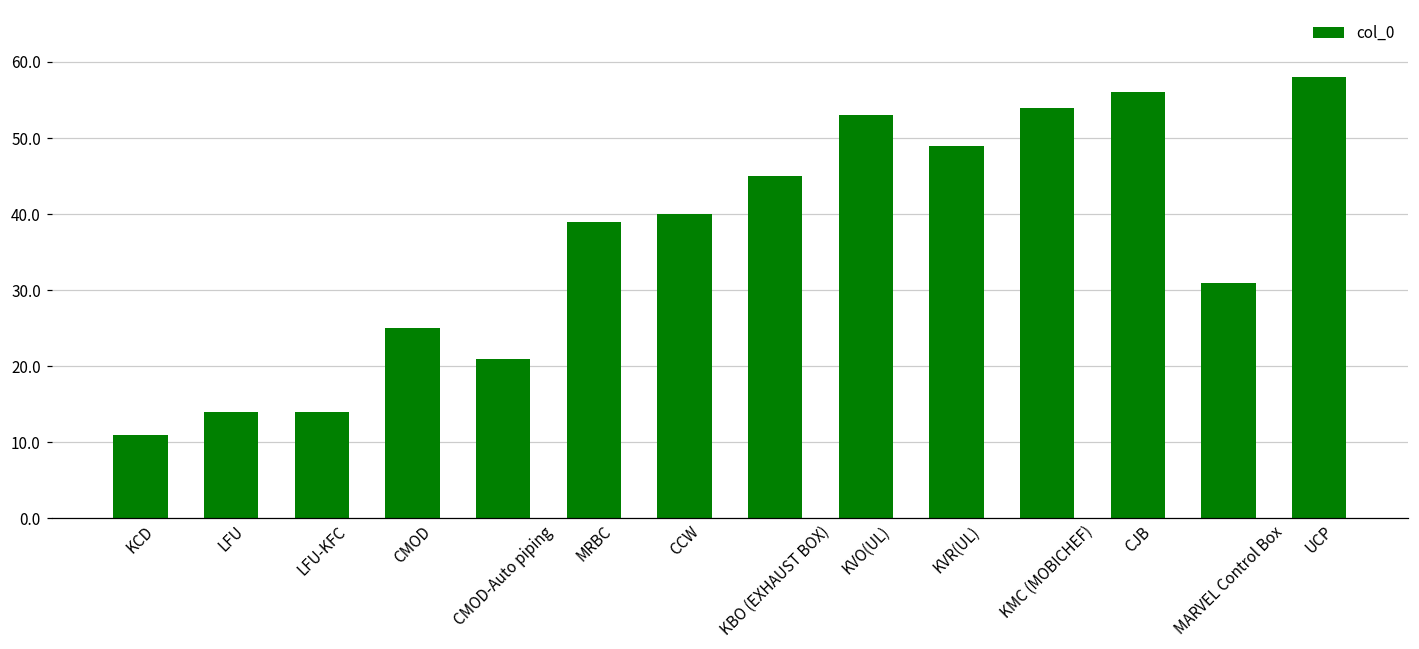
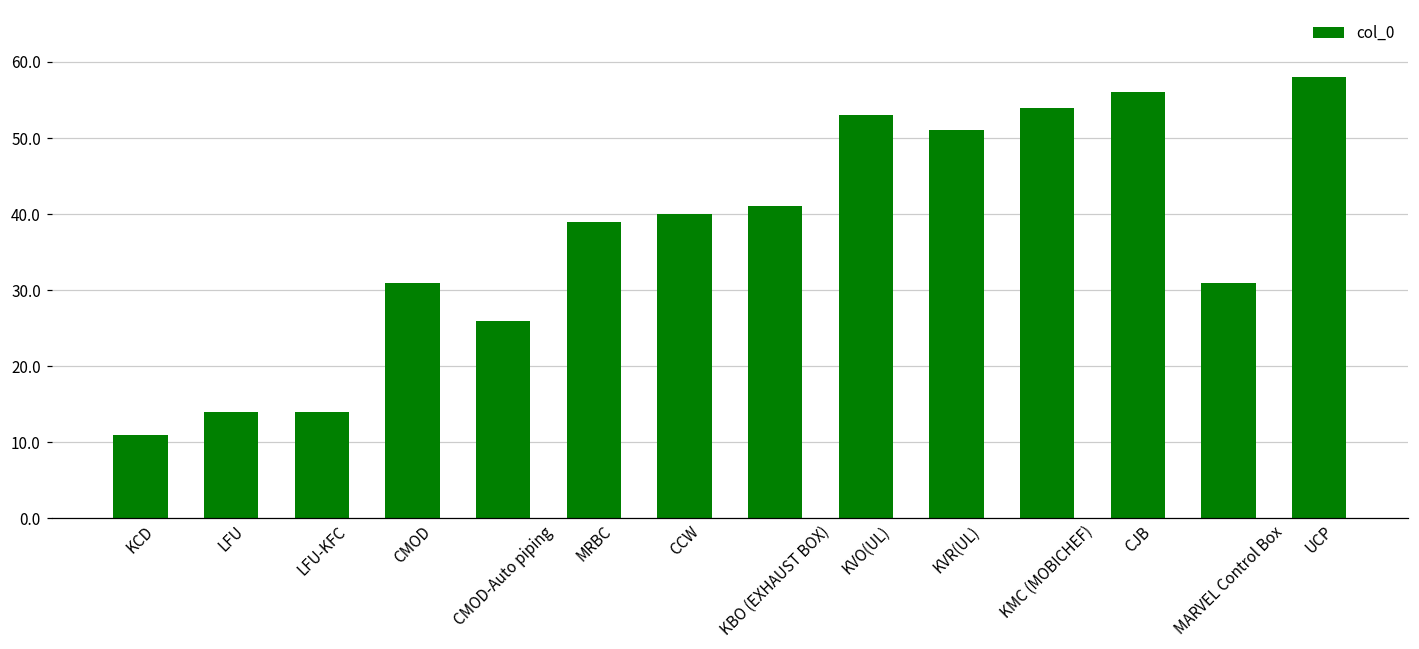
CMOD: 25 -> 31
CMOD-Auto piping: 21 -> 26
KBO (EXHAUST BOX): 45 -> 41
KVR(UL): 49 -> 51
